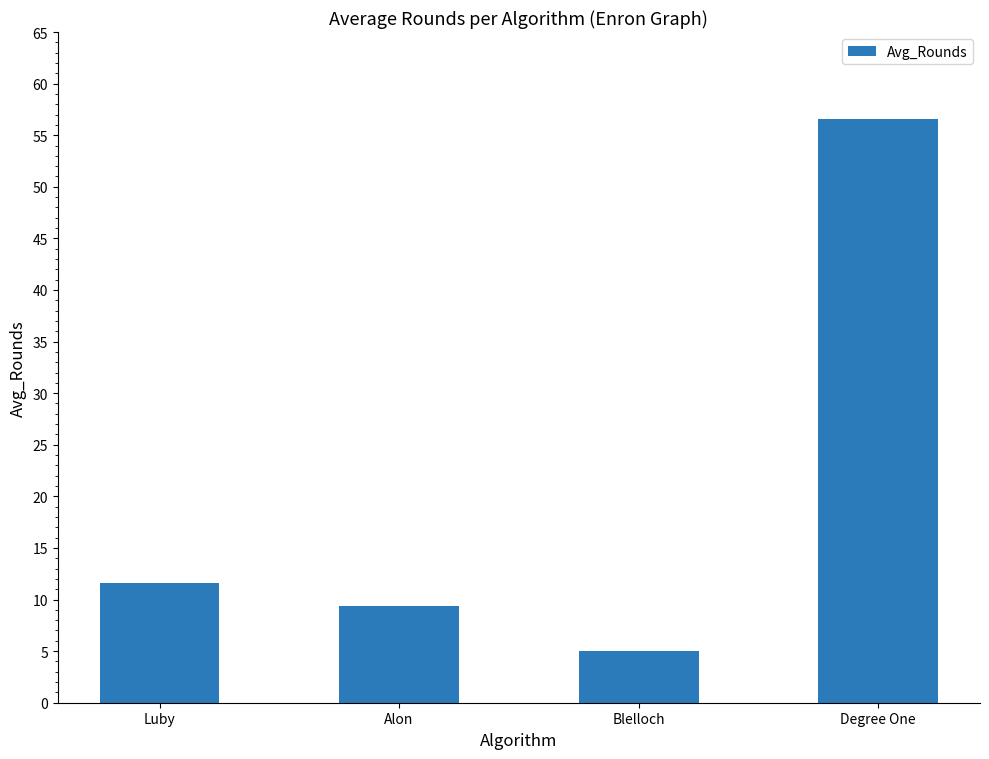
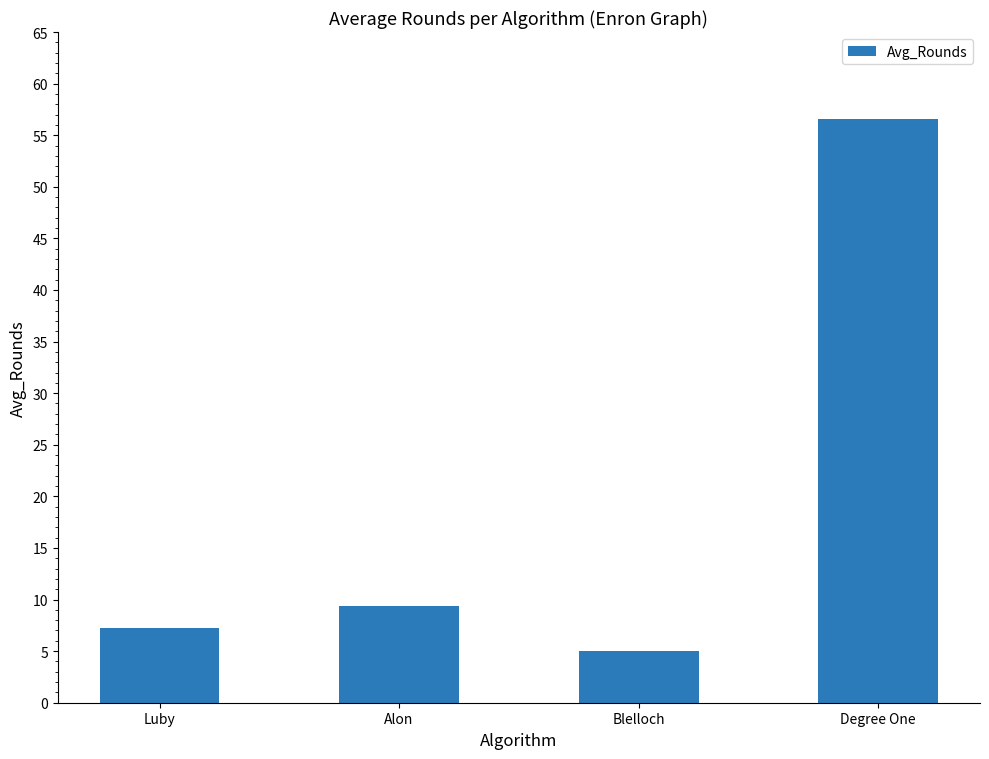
Luby: 11.6 -> 7.3
